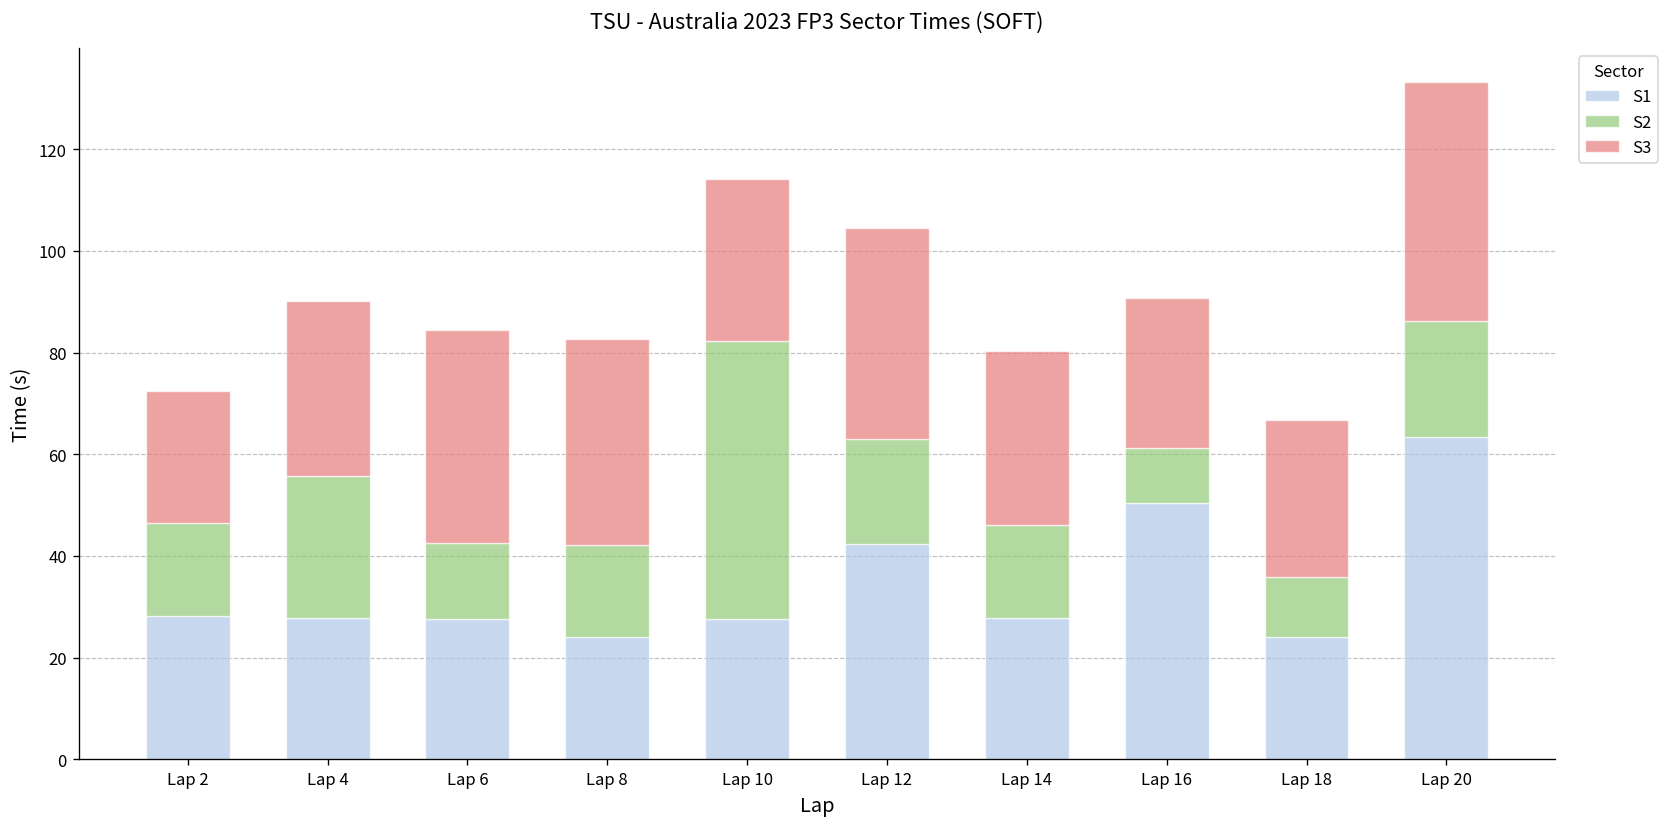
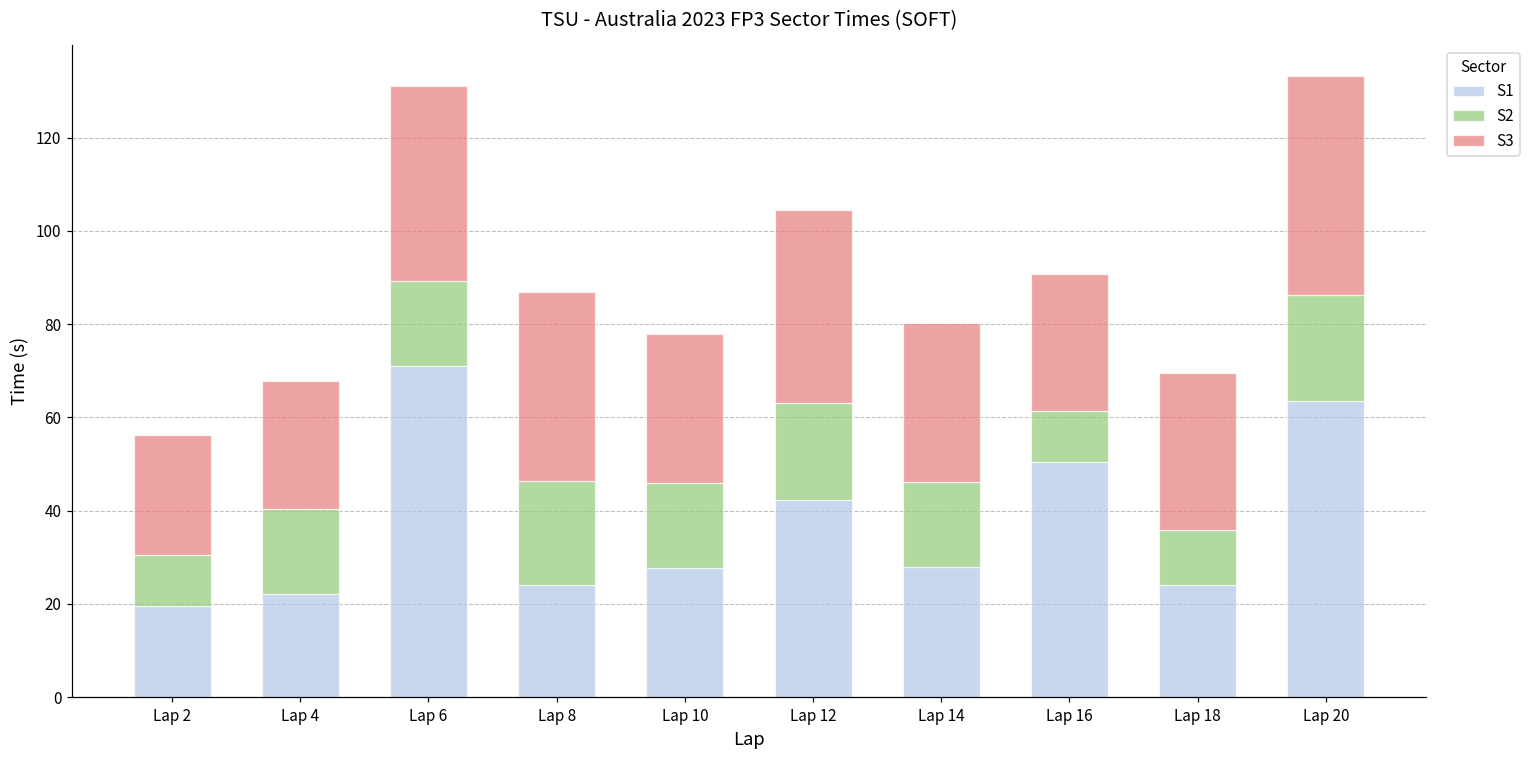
S1, Lap 2: 28 -> 20
S2, Lap 2: 18 -> 11
S1, Lap 4: 28 -> 22
S2, Lap 4: 28 -> 18
S3, Lap 4: 34 -> 27
S1, Lap 6: 28 -> 71
S2, Lap 6: 15 -> 18
S2, Lap 8: 18 -> 22
S2, Lap 10: 55 -> 18
S3, Lap 18: 31 -> 34
